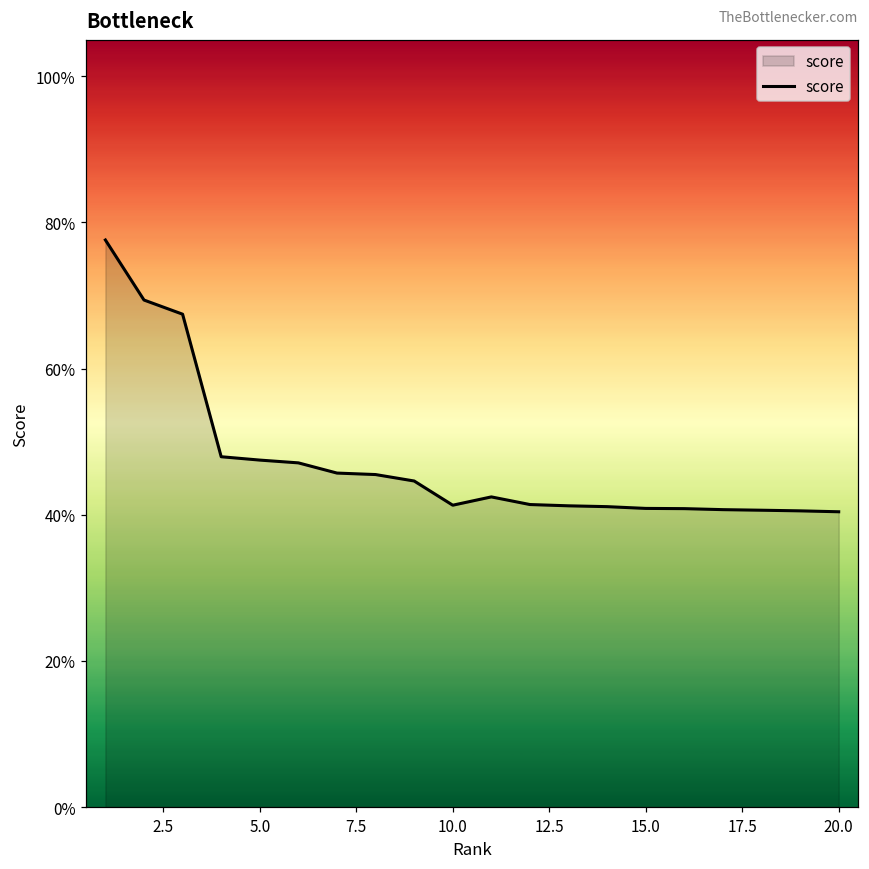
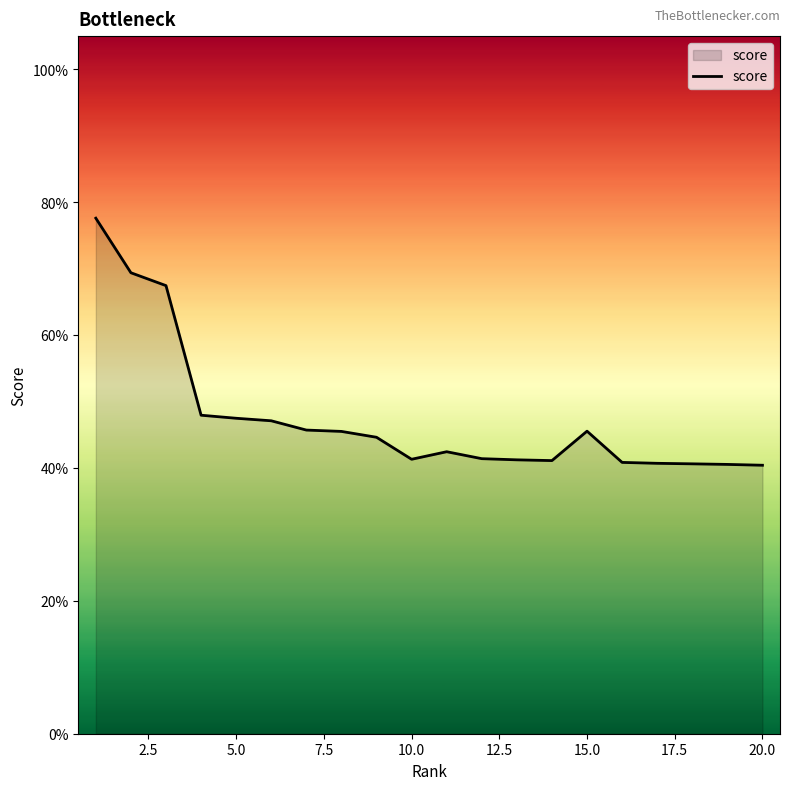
15.0: 41% -> 46%
